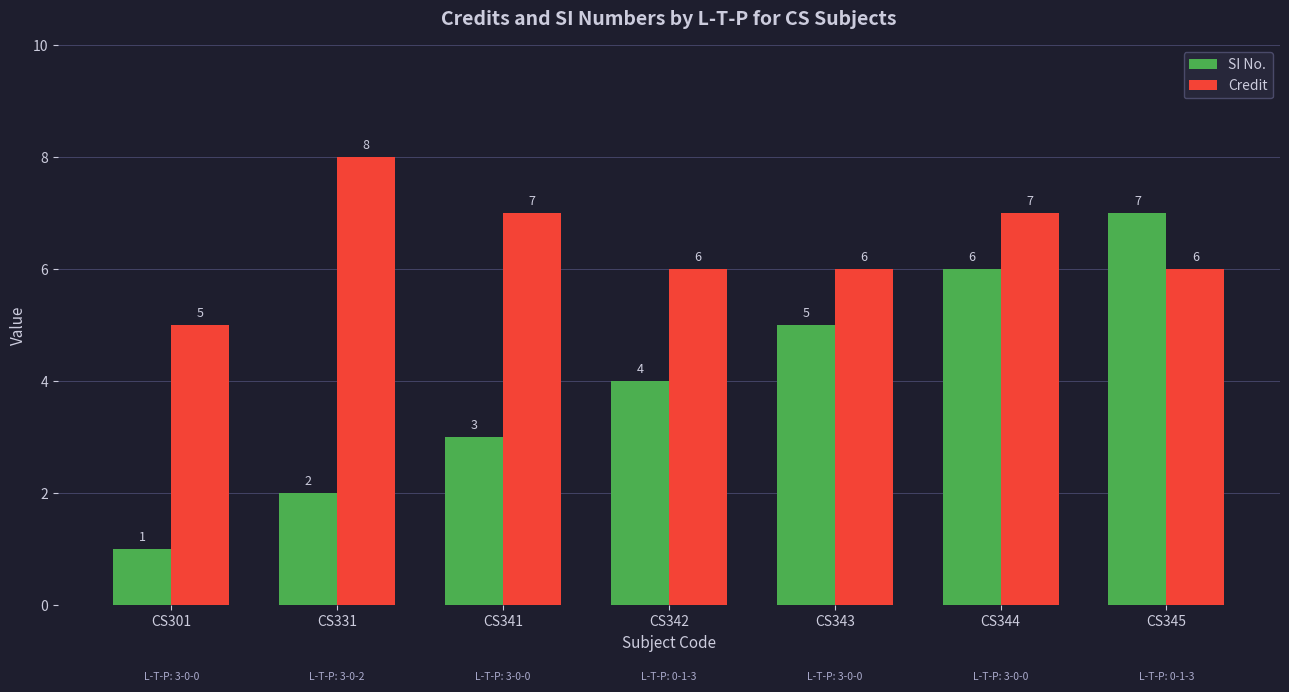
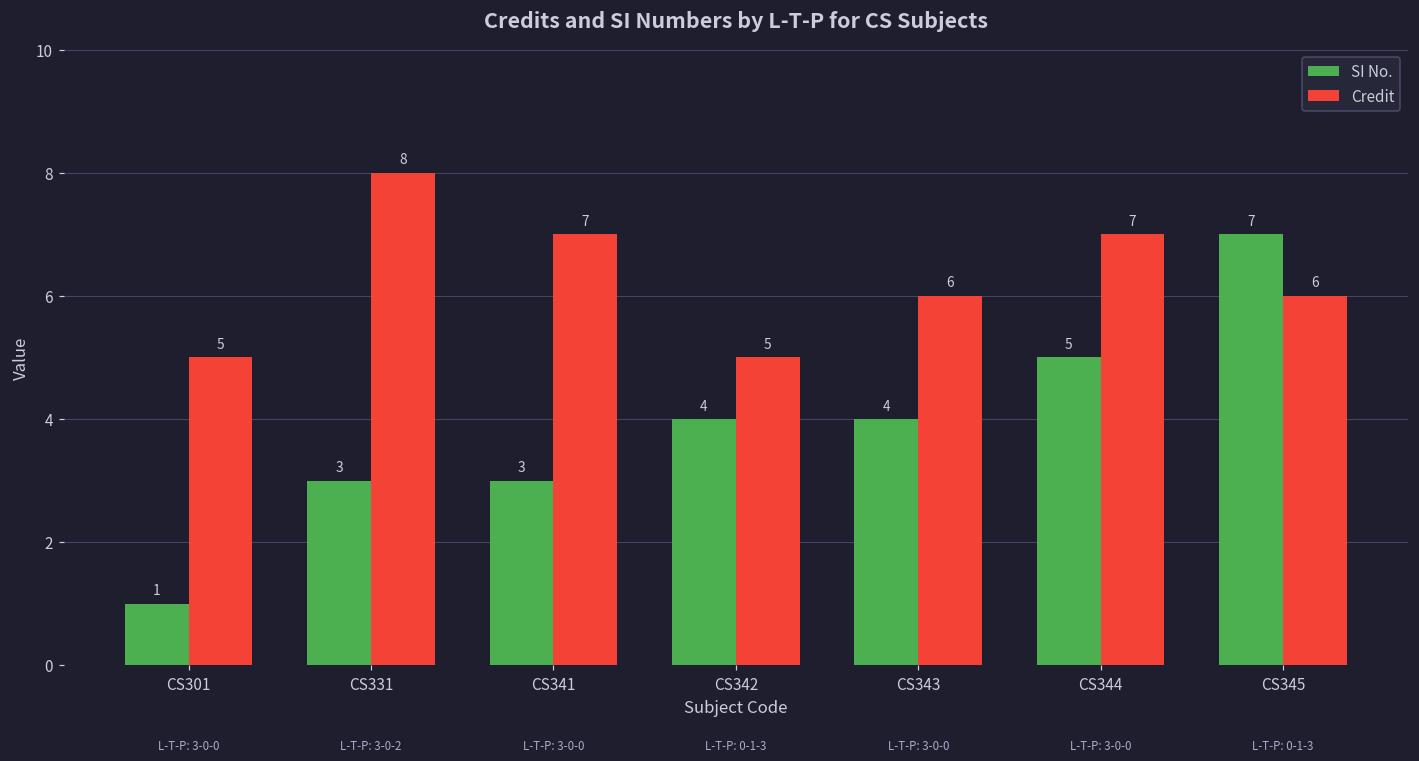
SI No., CS331: 2 -> 3
Credit, CS342: 6 -> 5
SI No., CS343: 5 -> 4
SI No., CS344: 6 -> 5
